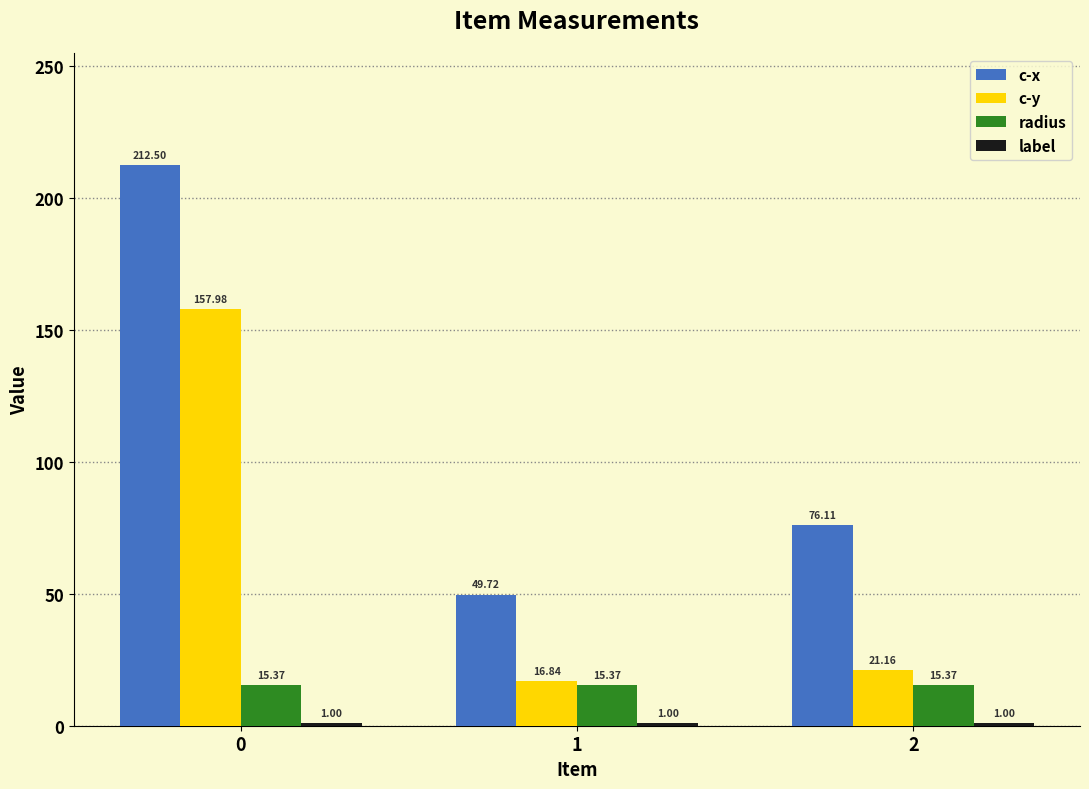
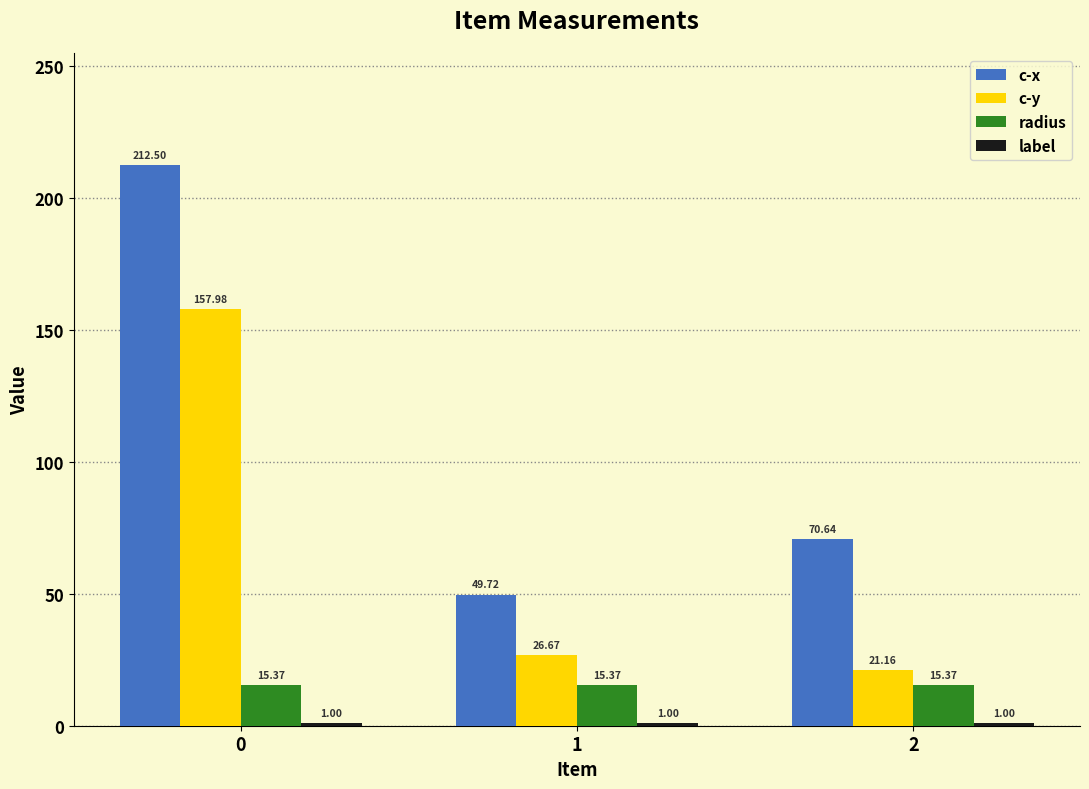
c-y, 1: 16.84 -> 26.67
c-x, 2: 76.11 -> 70.64
